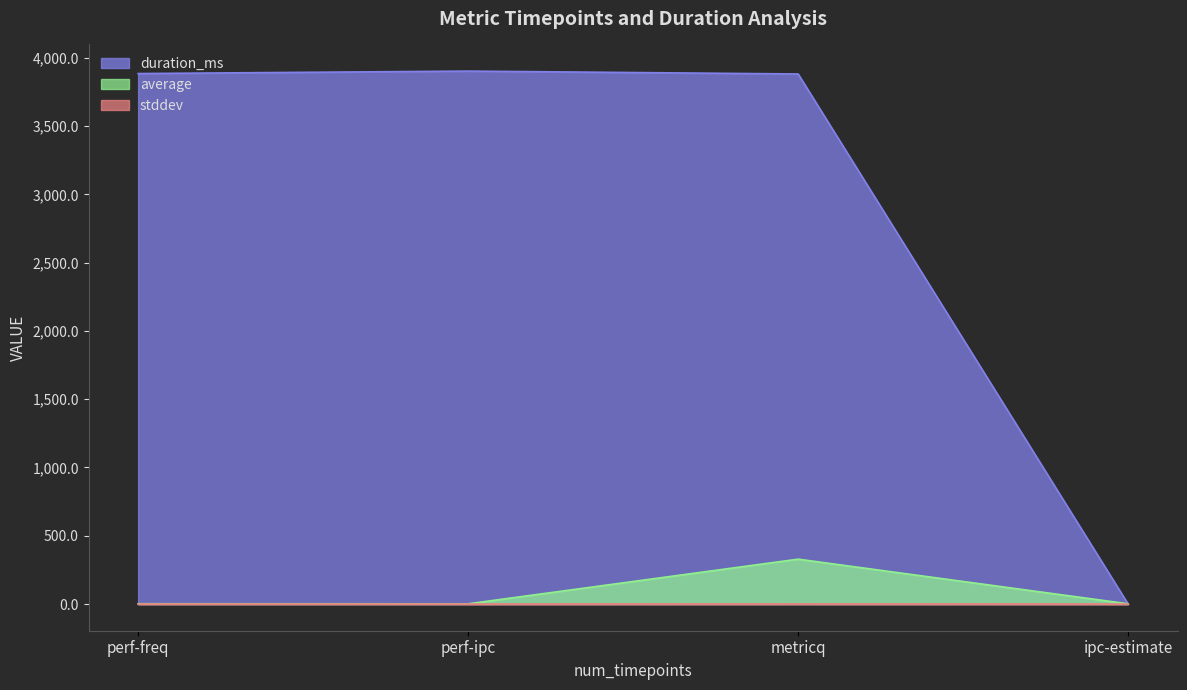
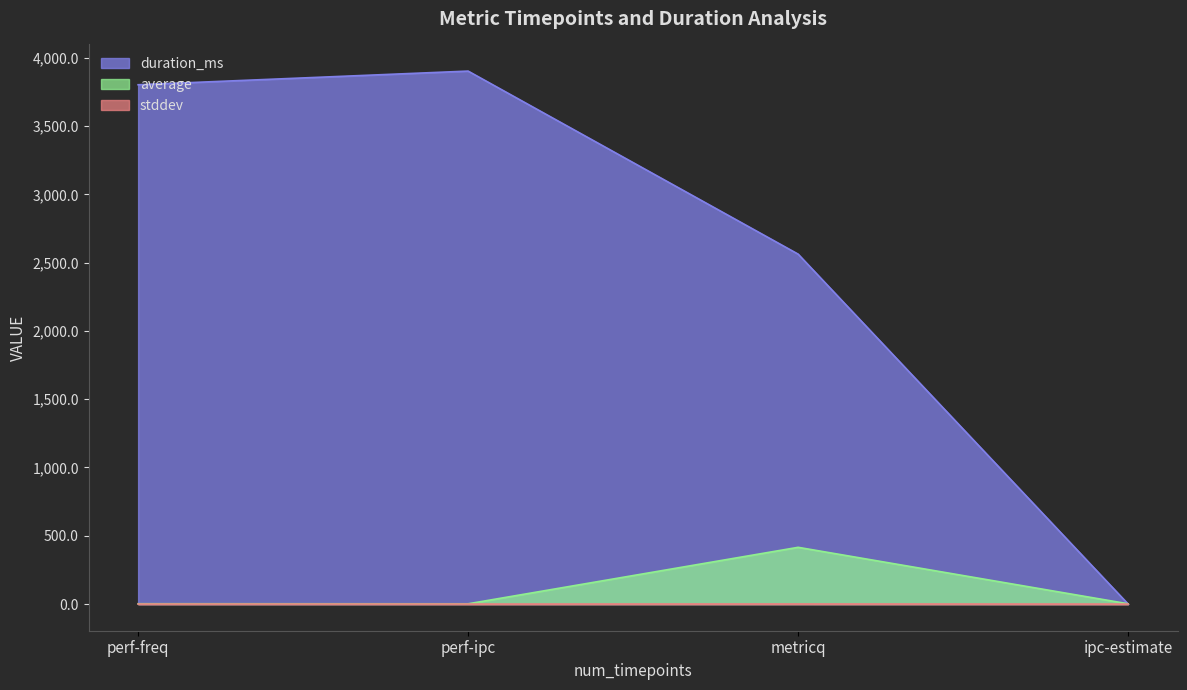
duration_ms, perf-freq: 3,880 -> 3,800
duration_ms, metricq: 3,880 -> 2,560
average, metricq: 330 -> 420
